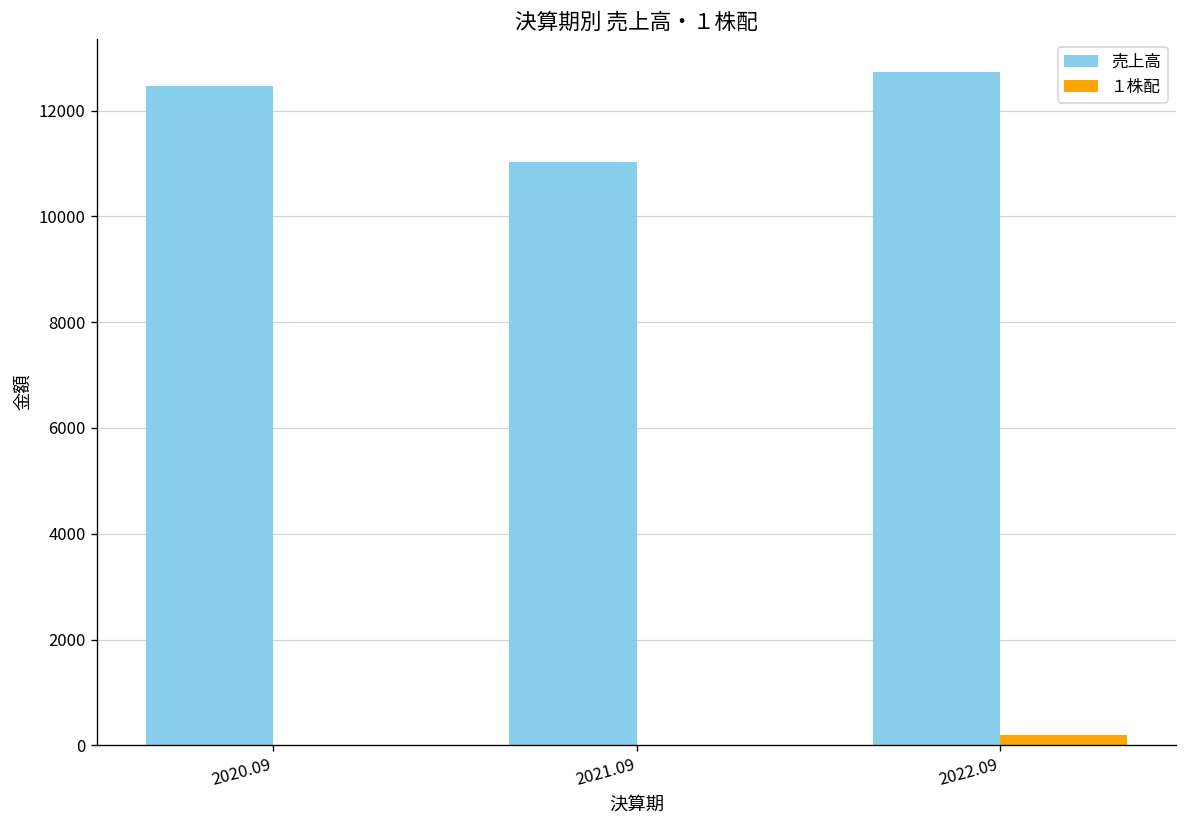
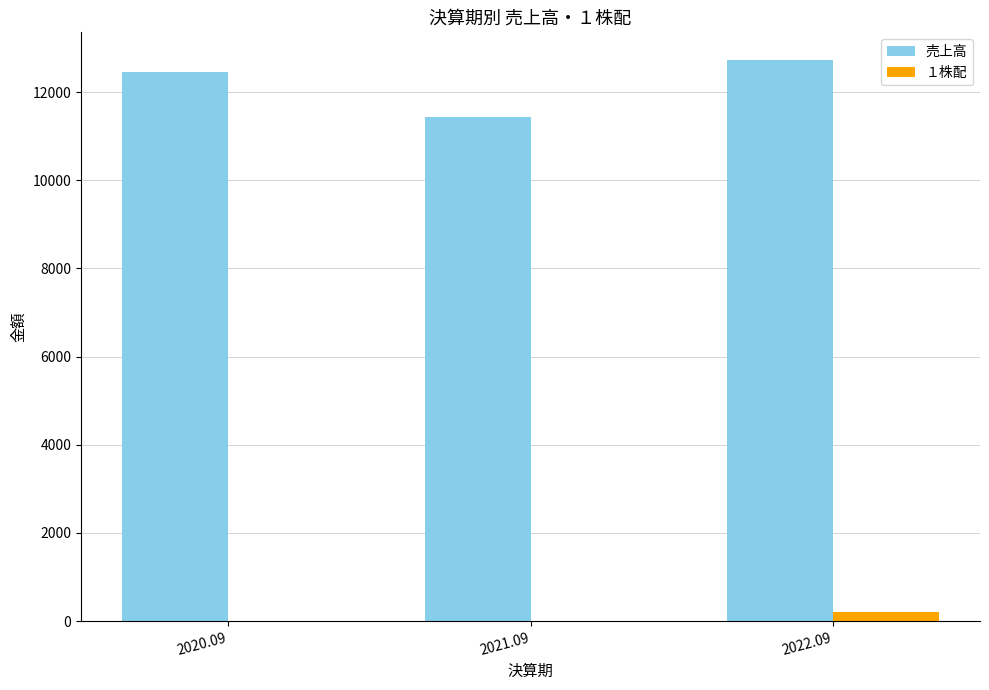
売上高, 2021.09: 11000 -> 11400
